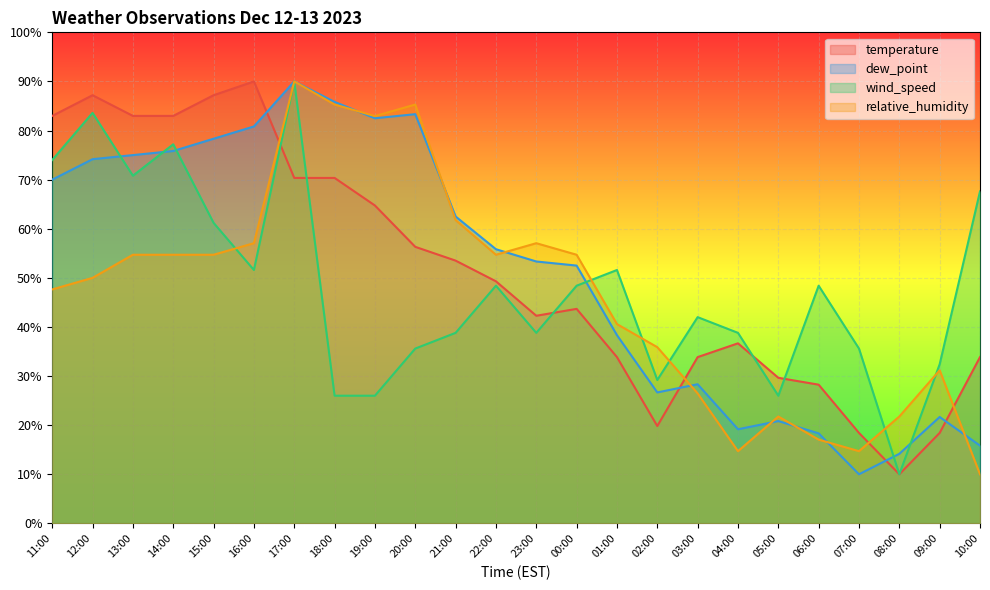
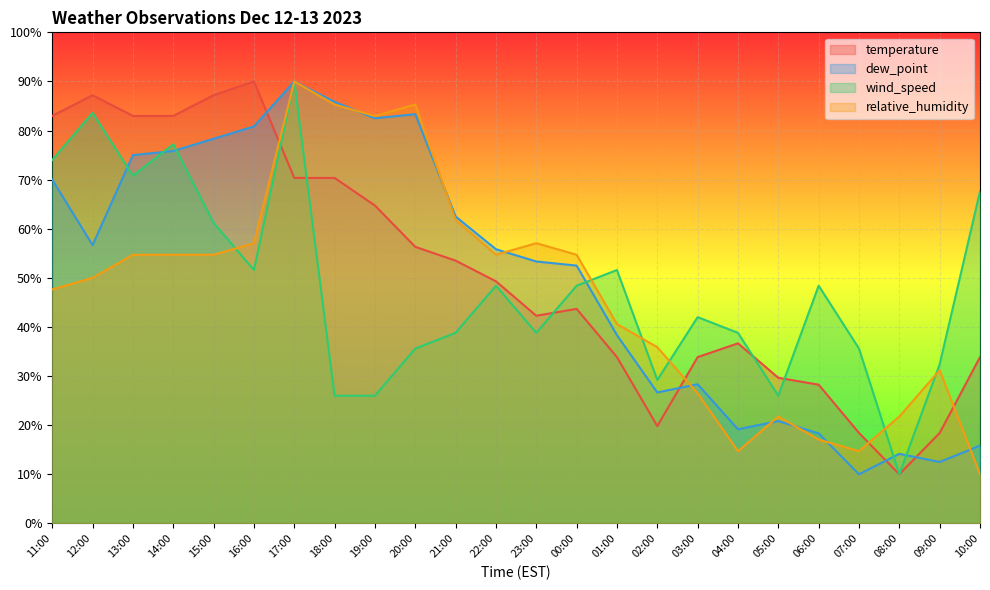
dew_point, 12:00: 74% -> 57%
dew_point, 09:00: 22% -> 13%
